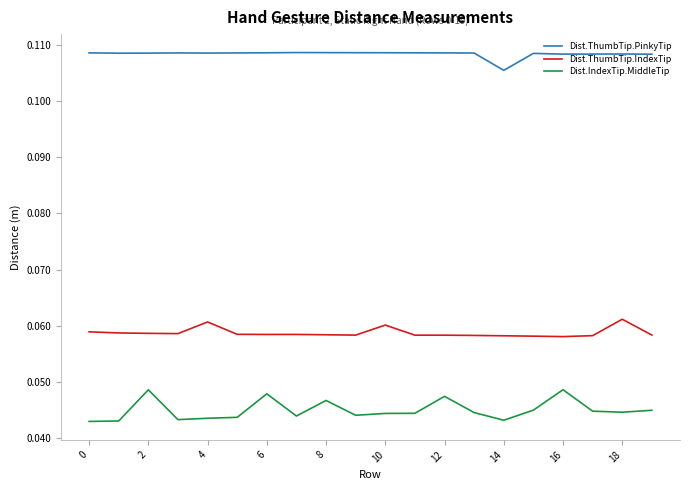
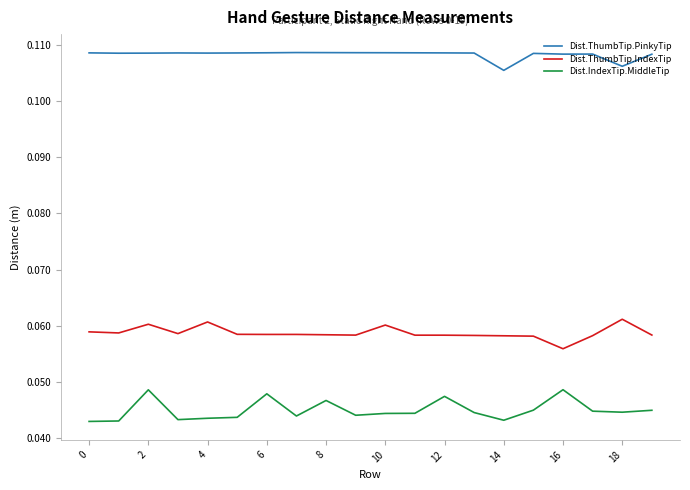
Dist.ThumbTip.IndexTip, 2: 0.059 -> 0.060
Dist.ThumbTip.IndexTip, 16: 0.058 -> 0.056
Dist.ThumbTip.PinkyTip, 18: 0.108 -> 0.106
